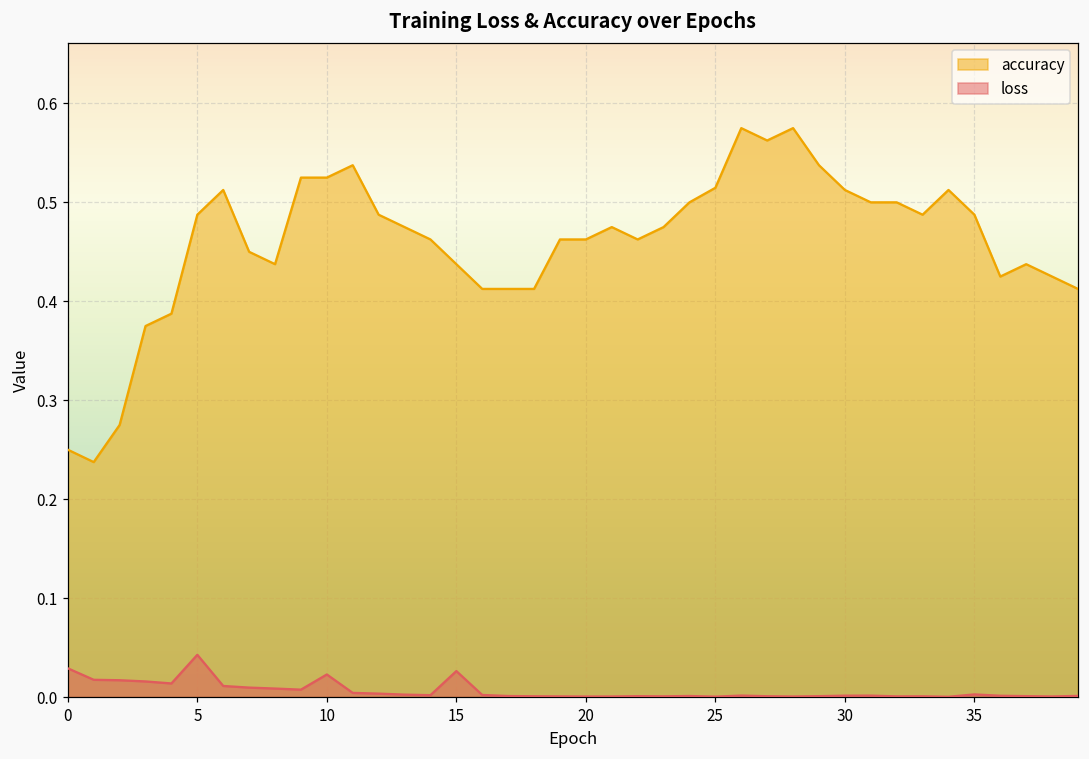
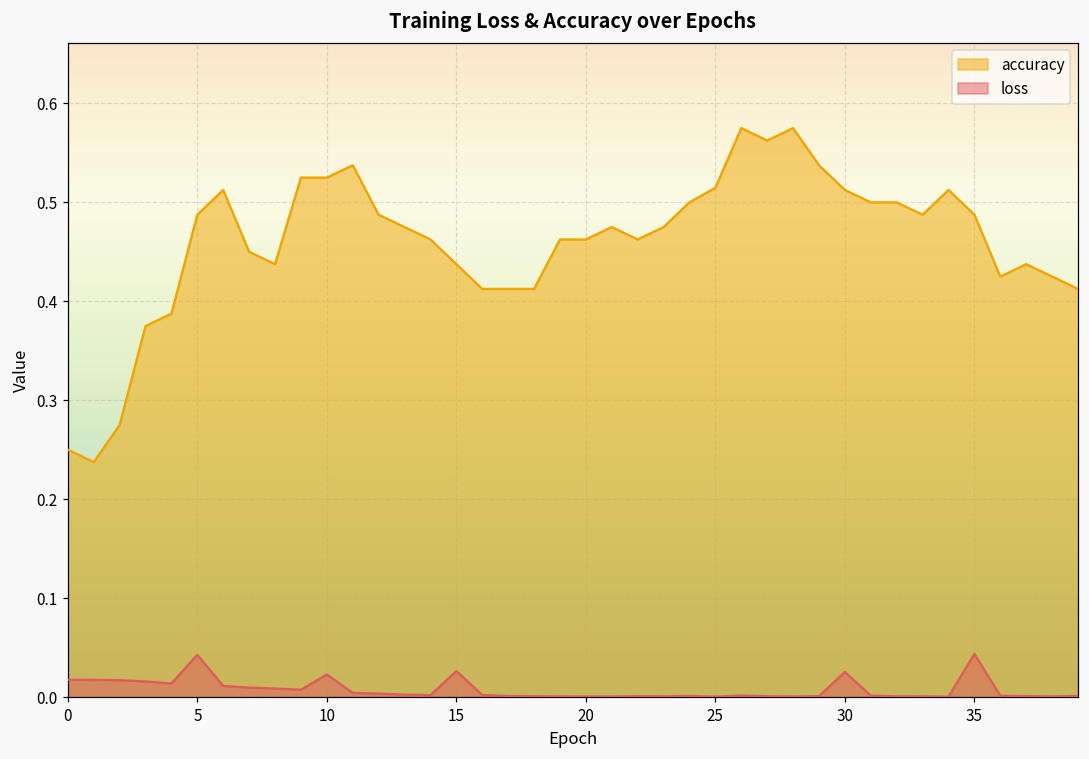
loss, 0: 0.03 -> 0.02
loss, 30: 0.00 -> 0.03
loss, 35: 0.00 -> 0.04
